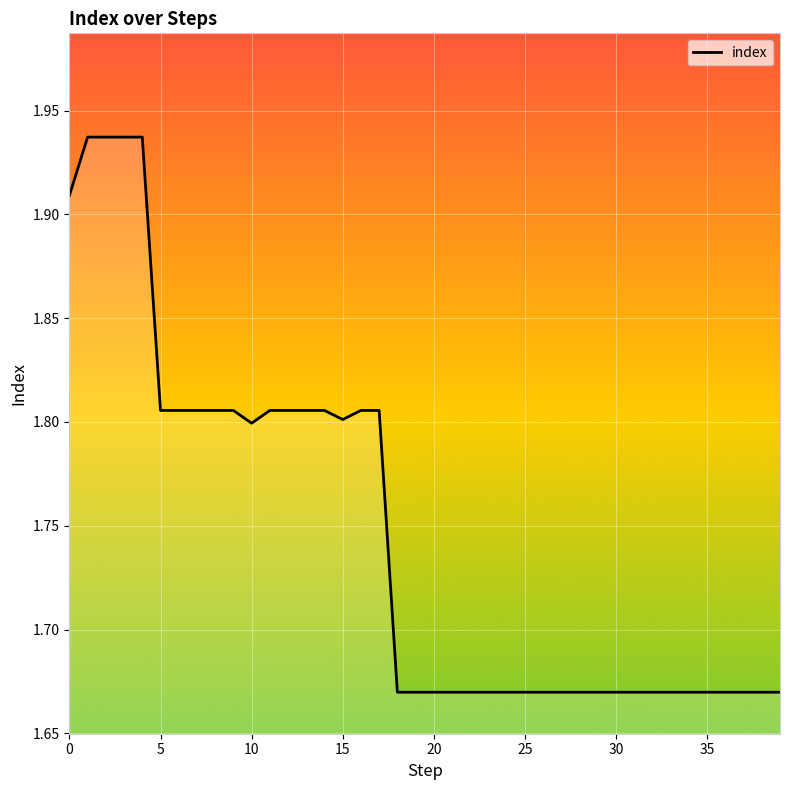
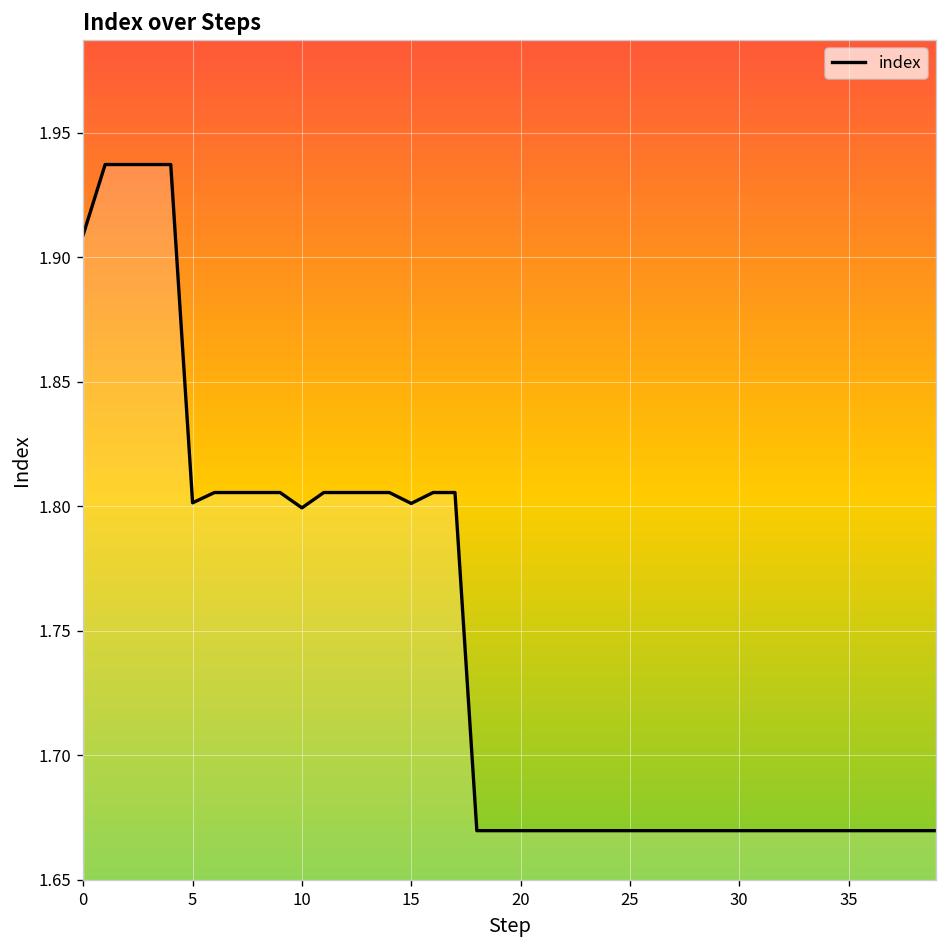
5: 1.806 -> 1.801
